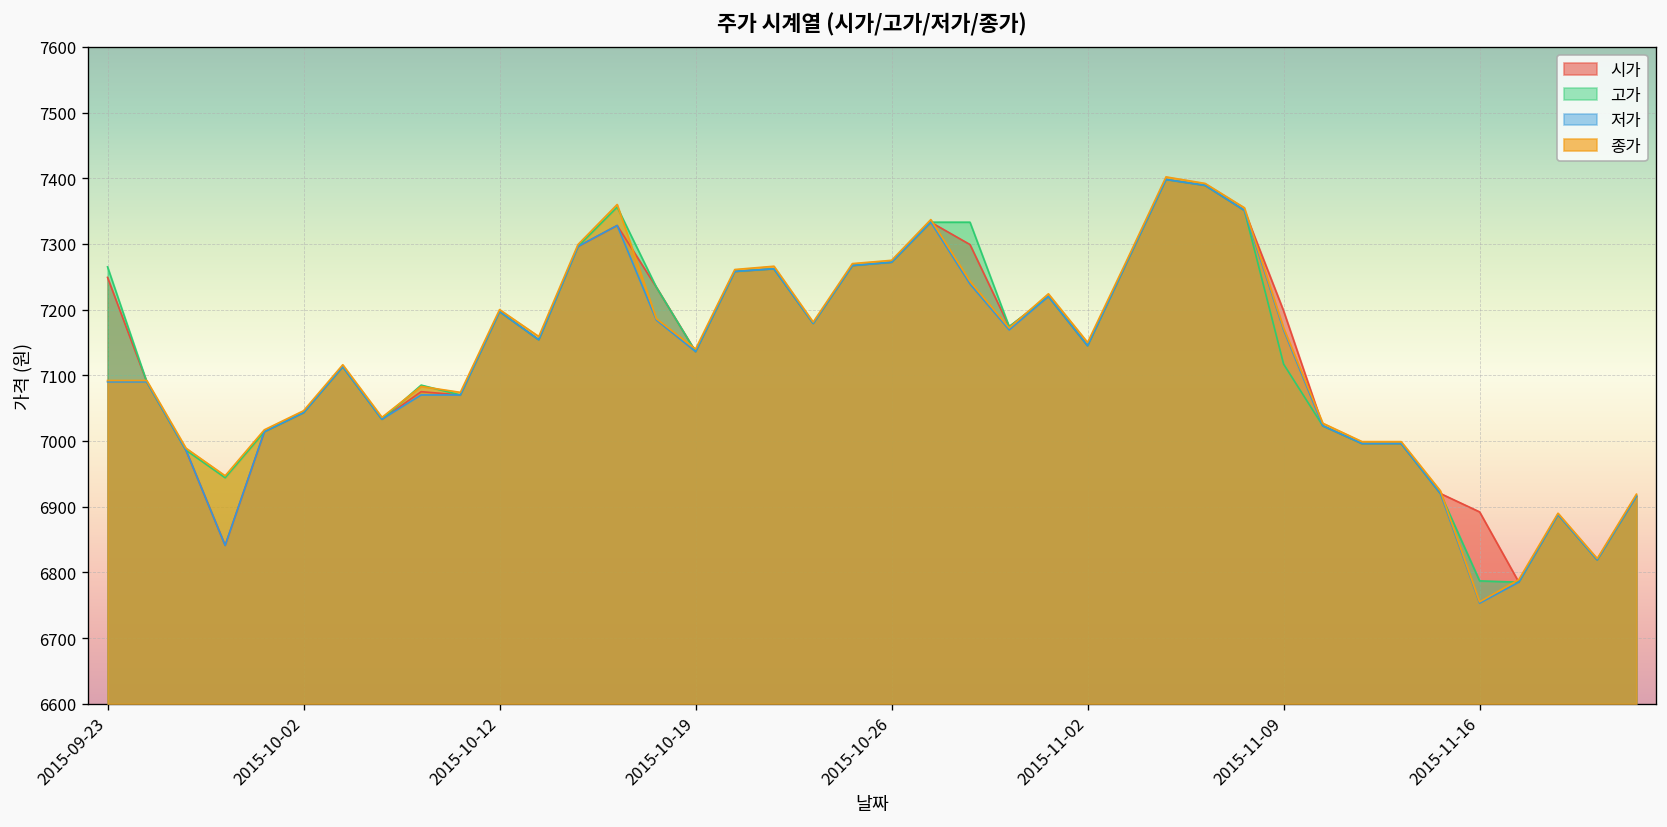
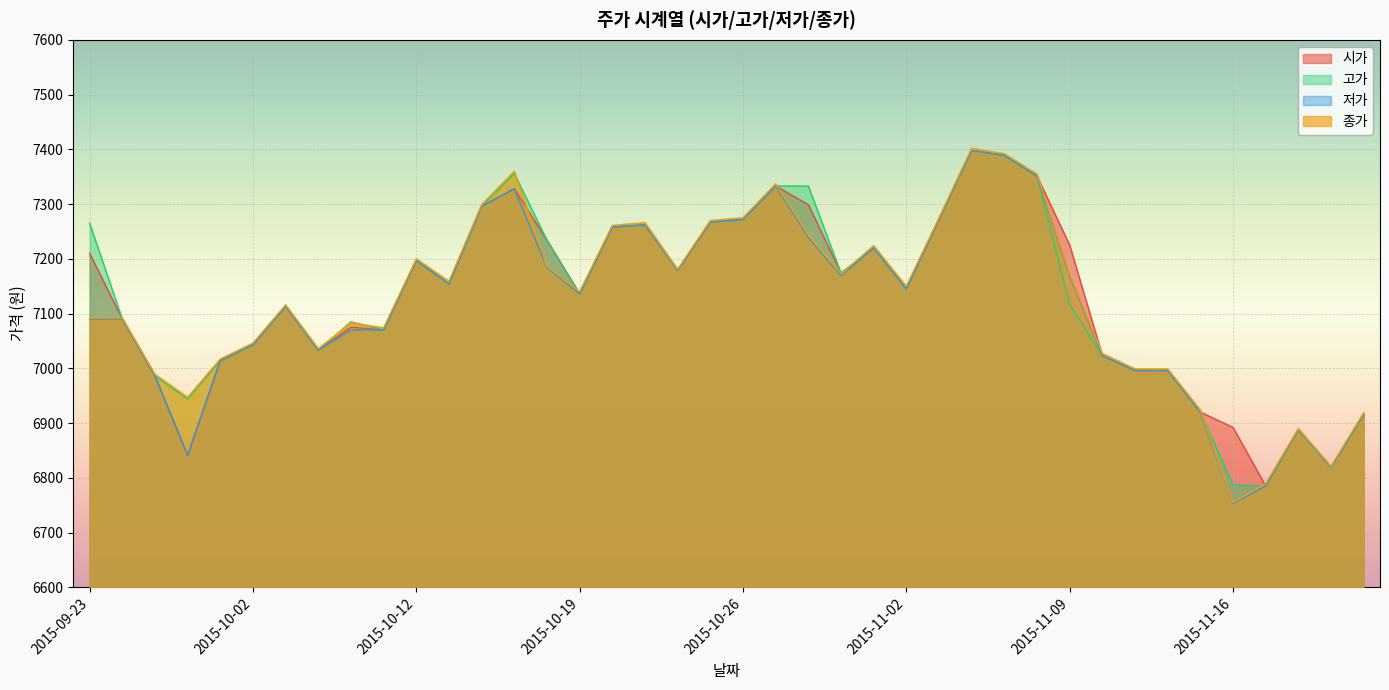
시가, 2015-09-23: 7250 -> 7210
시가, 2015-11-09: 7200 -> 7230
